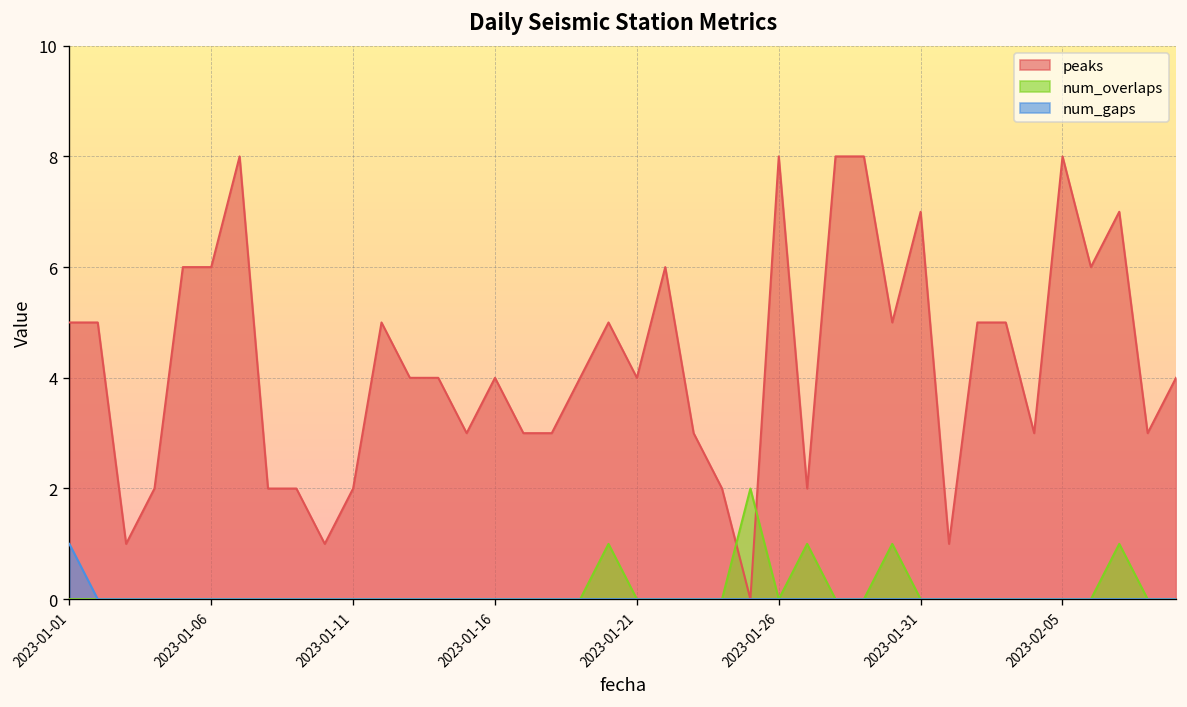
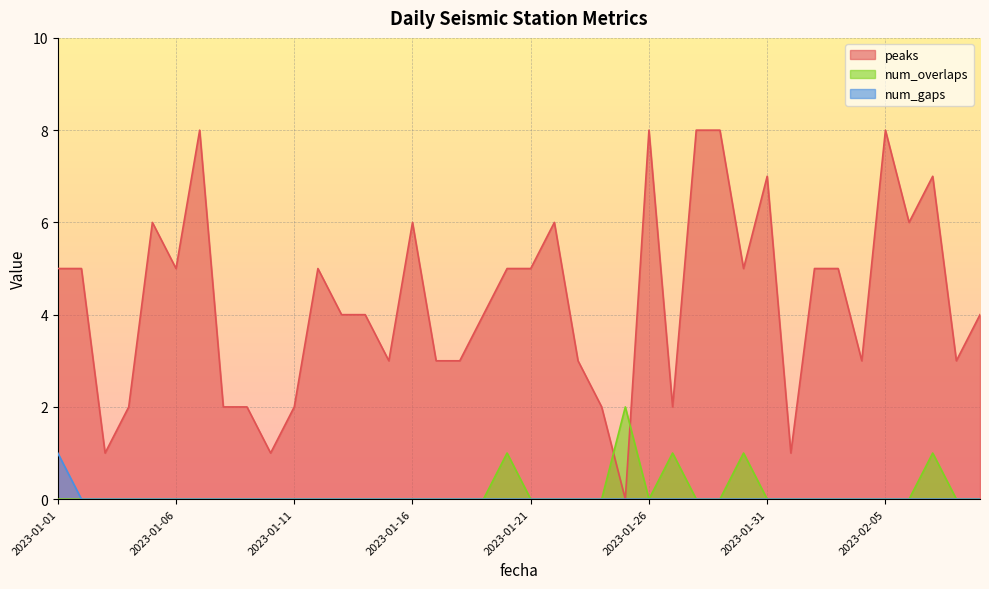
peaks, 2023-01-06: 6 -> 5
peaks, 2023-01-16: 4 -> 6
peaks, 2023-01-21: 4 -> 5
